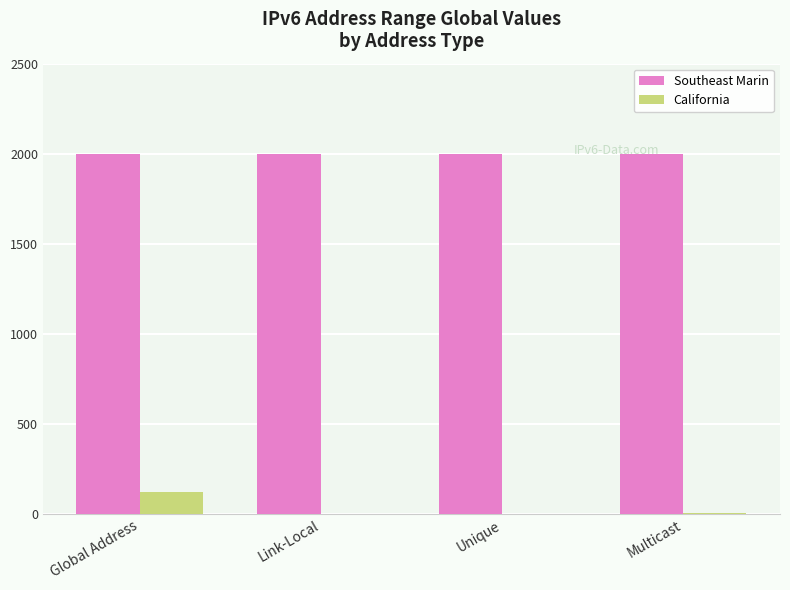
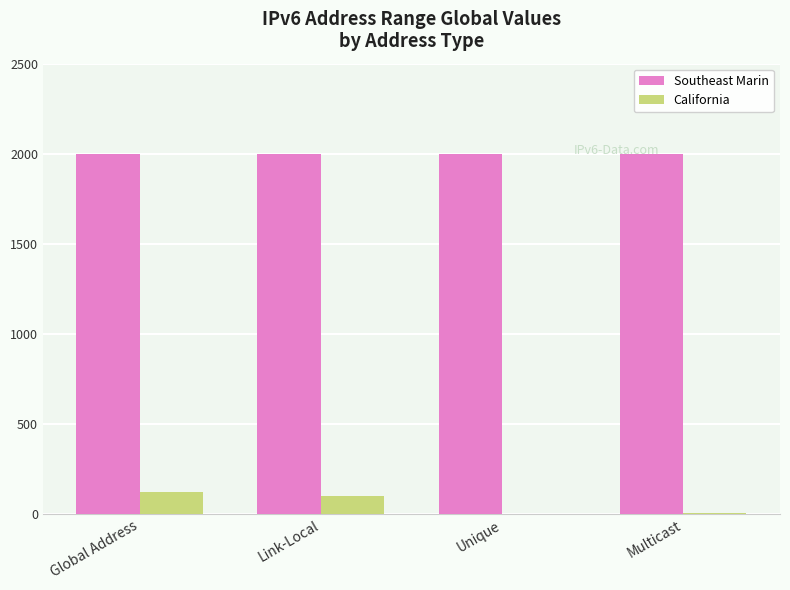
California, Link-Local: 0 -> 100
